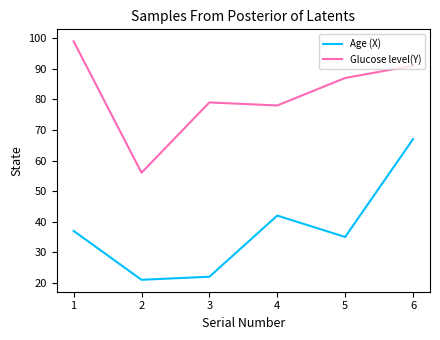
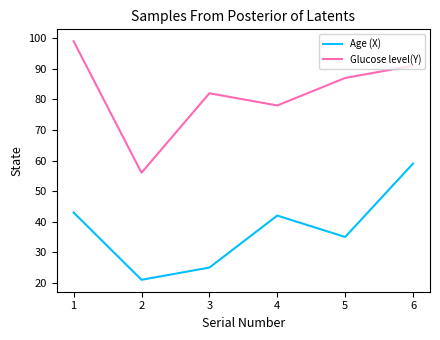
Age (X), 1: 37 -> 43
Age (X), 3: 22 -> 25
Glucose level(Y), 3: 79 -> 82
Age (X), 6: 67 -> 59
